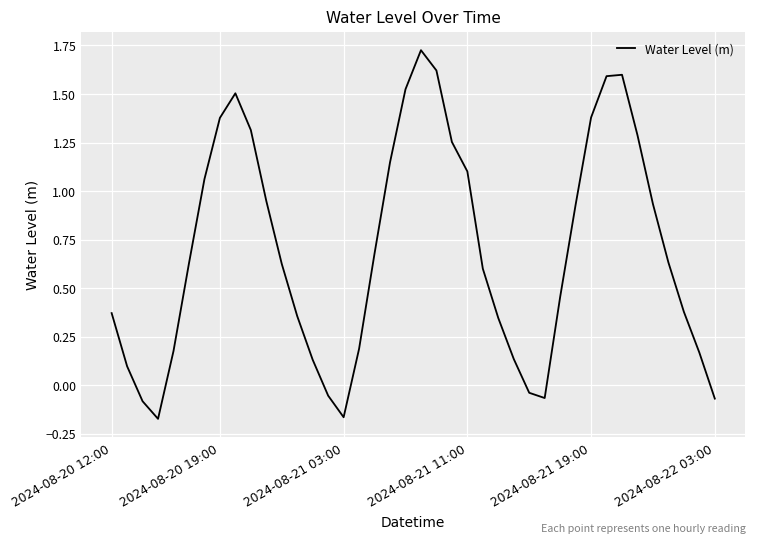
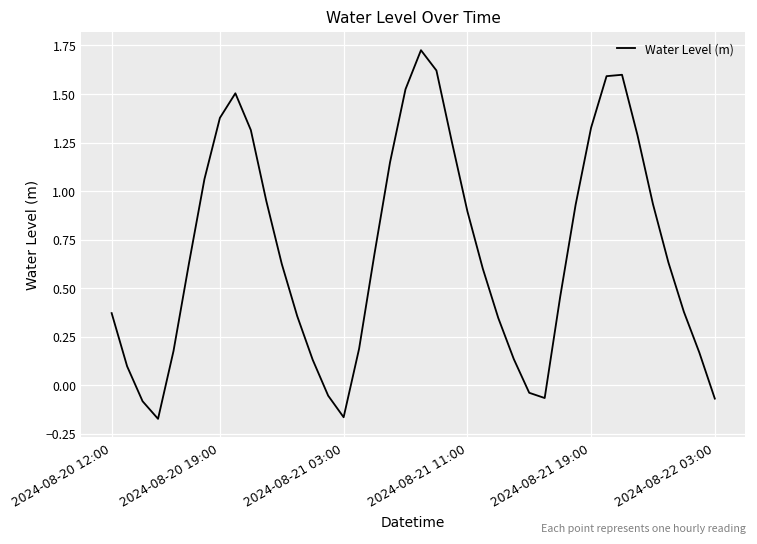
2024-08-21 11:00: 1.10 -> 0.90
2024-08-21 19:00: 1.38 -> 1.33
